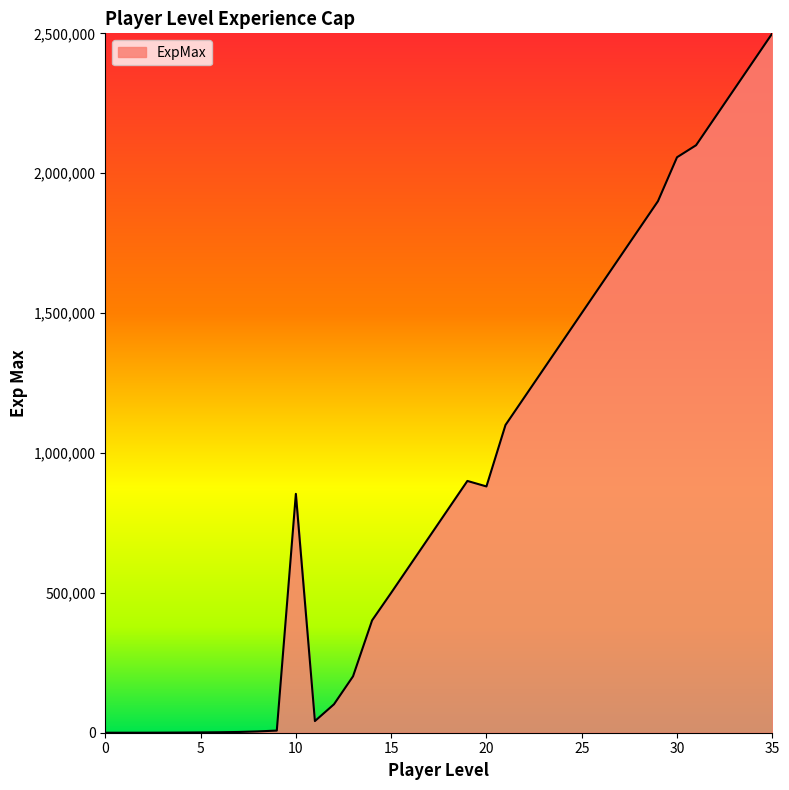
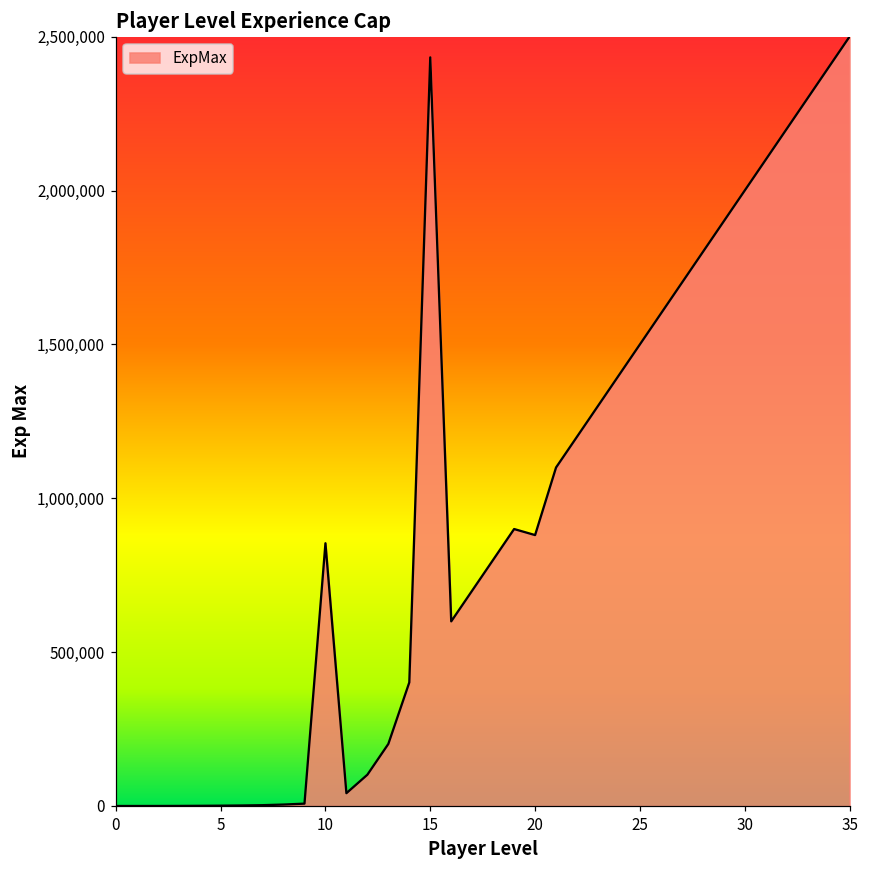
15: 500,000 -> 2,430,000
30: 2,060,000 -> 2,000,000
